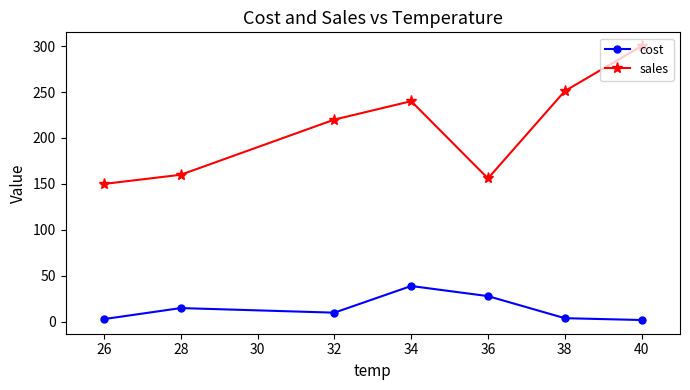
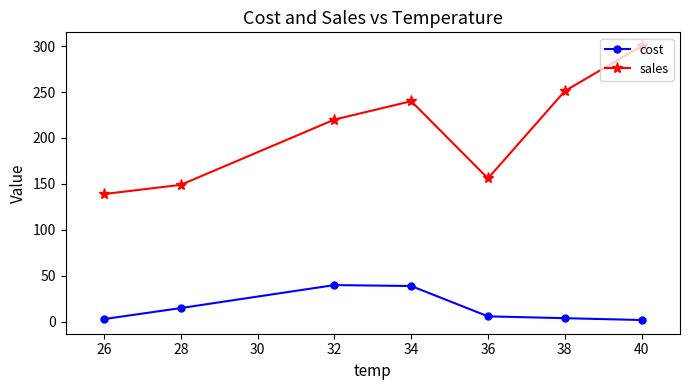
sales, 26: 150 -> 140
sales, 28: 160 -> 150
cost, 32: 10 -> 40
cost, 36: 30 -> 10
